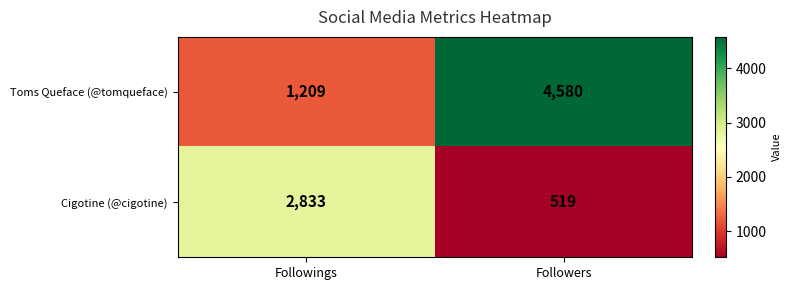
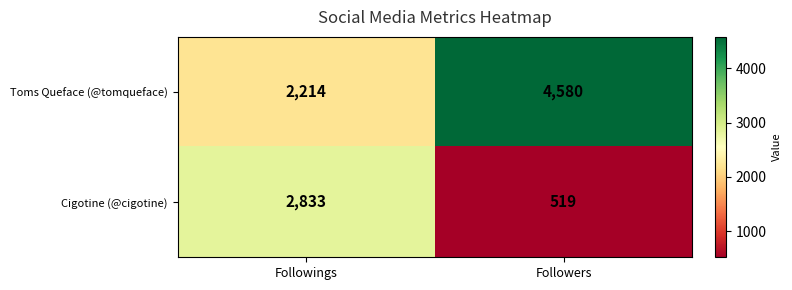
Toms Queface (@tomqueface), Followings: 1,209 -> 2,214
